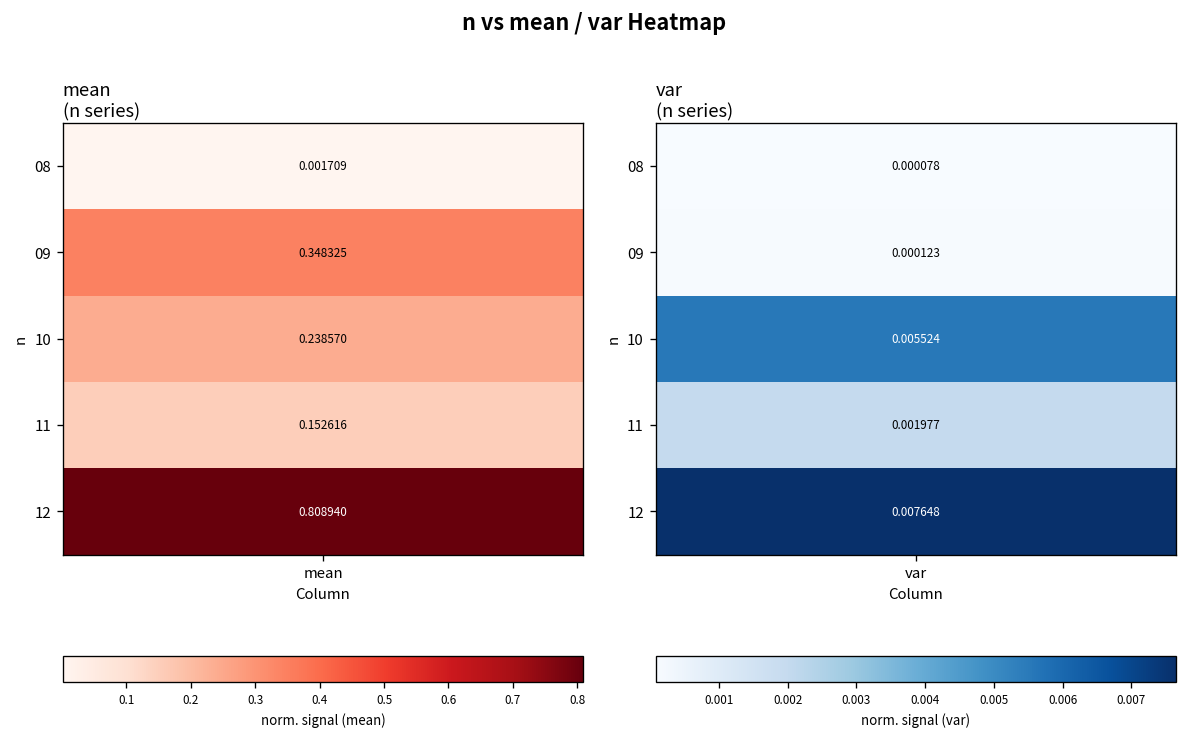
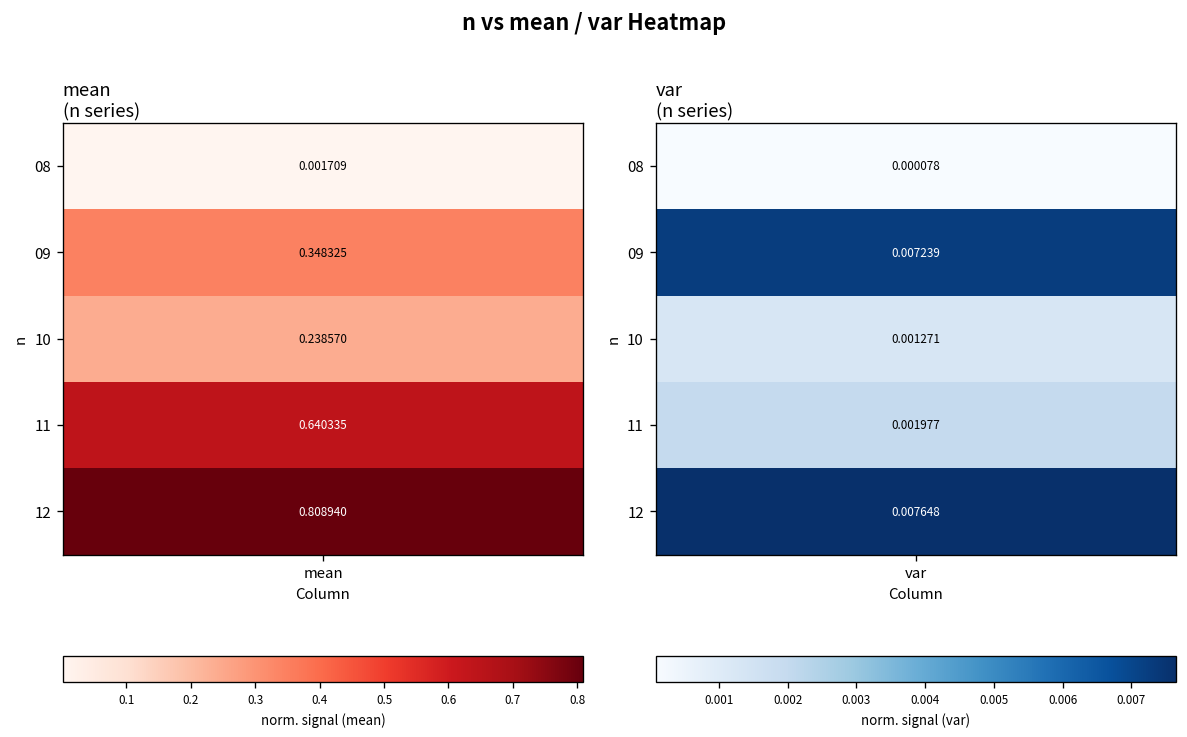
mean (n series), 11, mean: 0.152616 -> 0.640335
var (n series), 09, var: 0.000123 -> 0.007239
var (n series), 10, var: 0.005524 -> 0.001271
